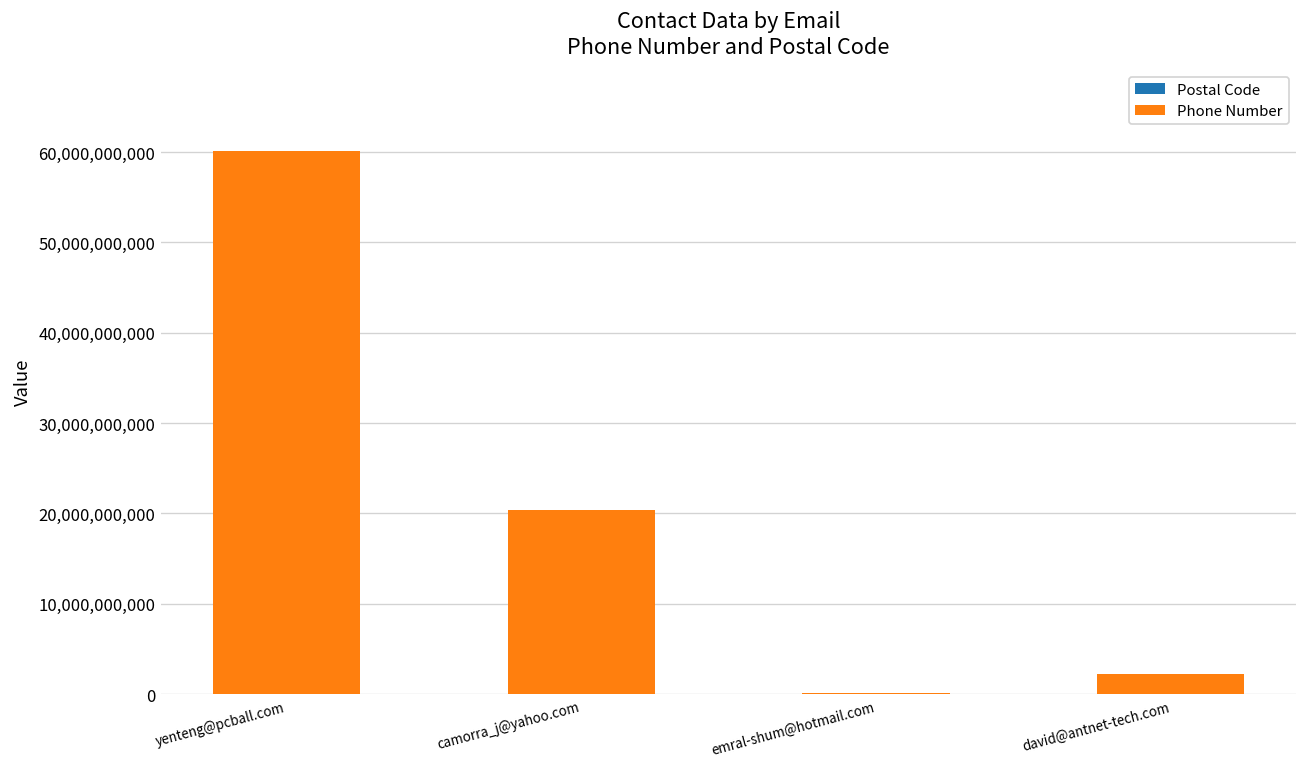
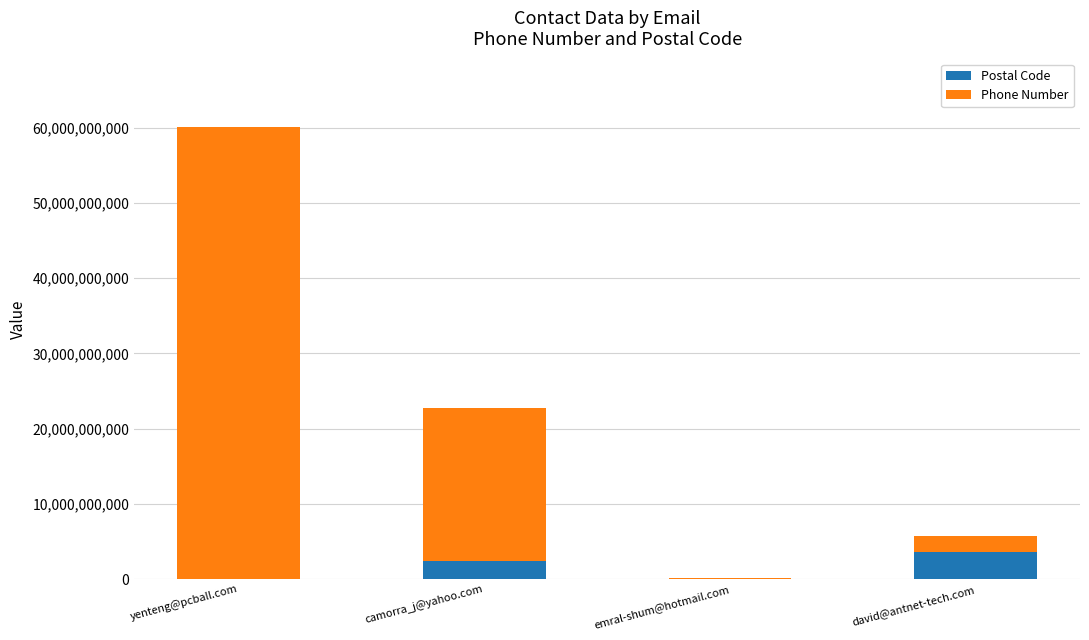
Postal Code, camorra_j@yahoo.com: 0 -> 2,000,000,000
Postal Code, david@antnet-tech.com: 0 -> 4,000,000,000
